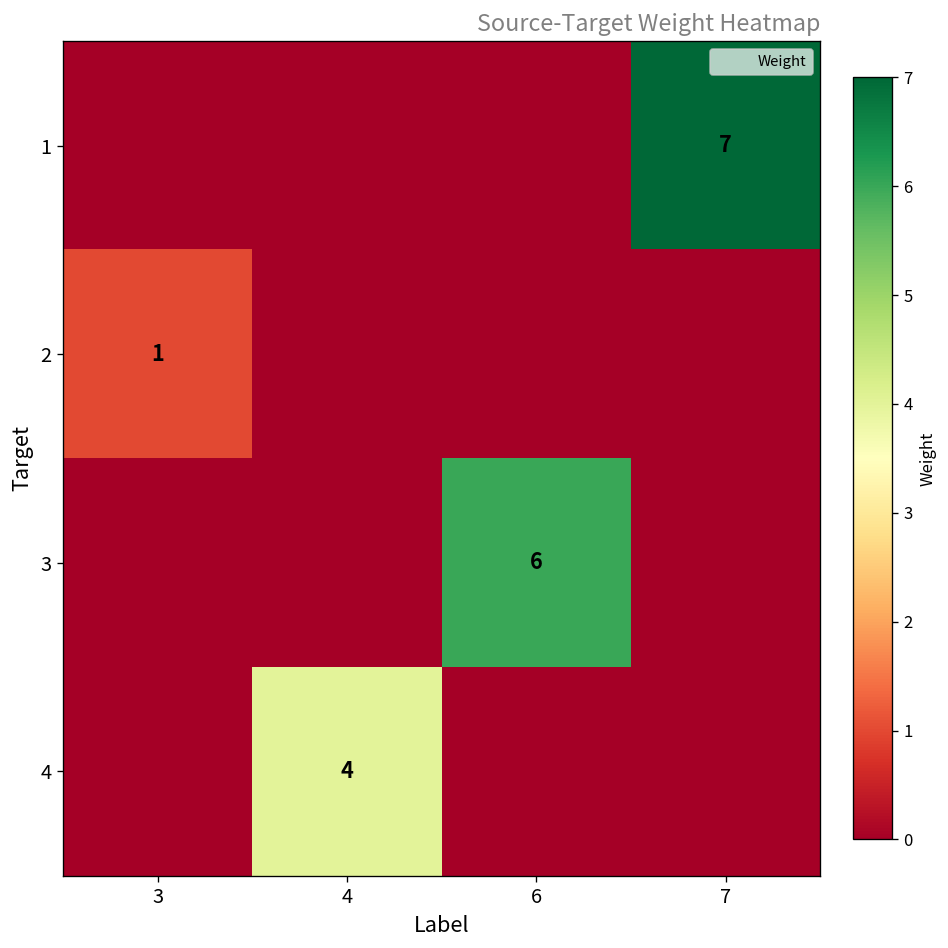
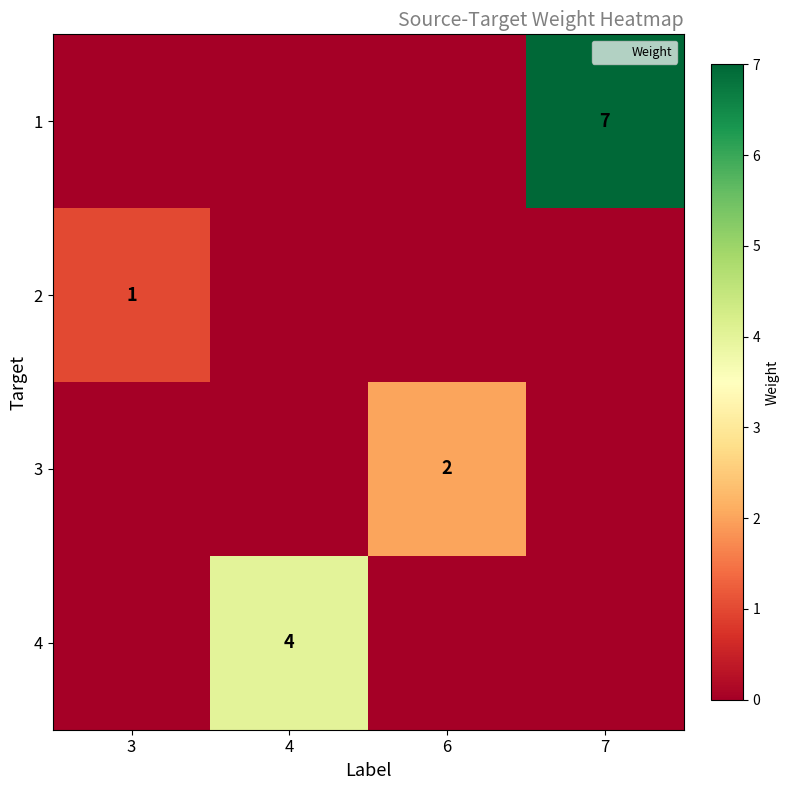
3, 6: 6 -> 2
